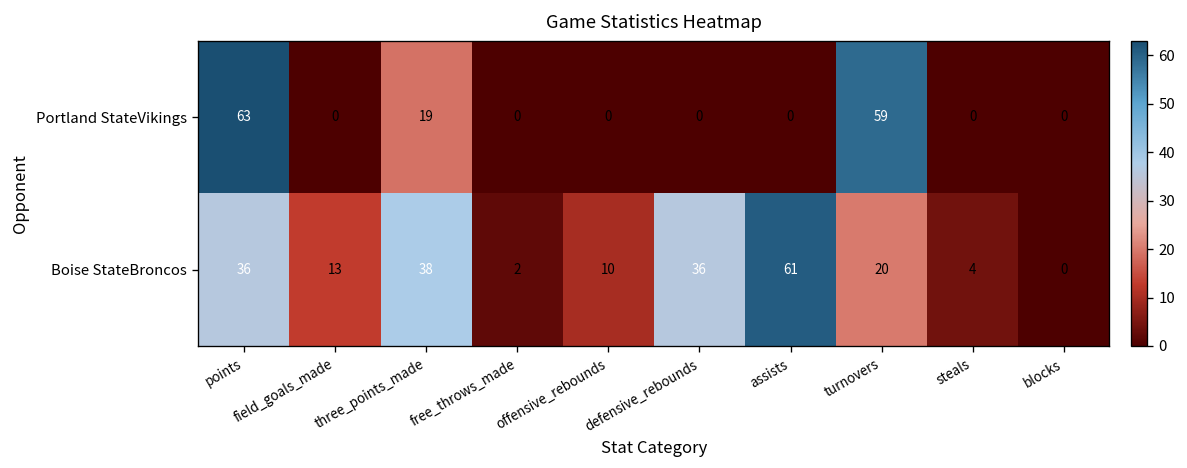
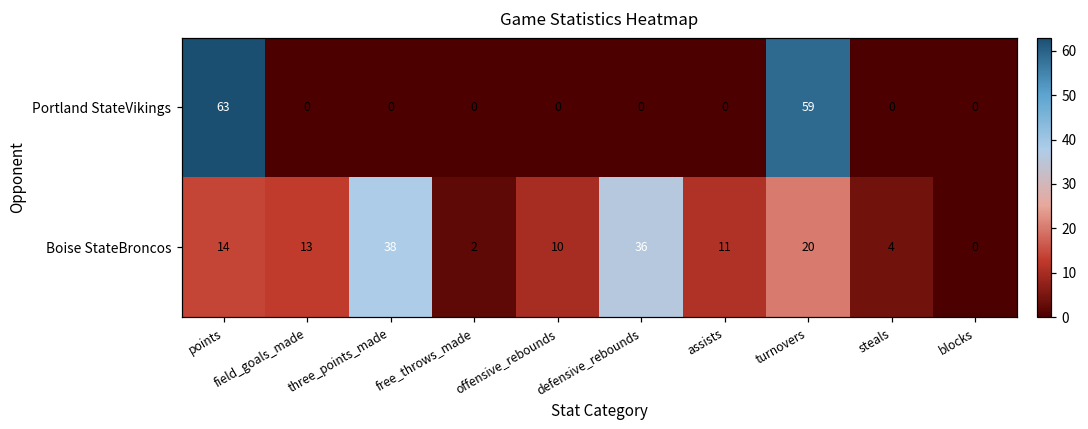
Portland StateVikings, three_points_made: 19 -> 0
Boise StateBroncos, points: 36 -> 14
Boise StateBroncos, assists: 61 -> 11
